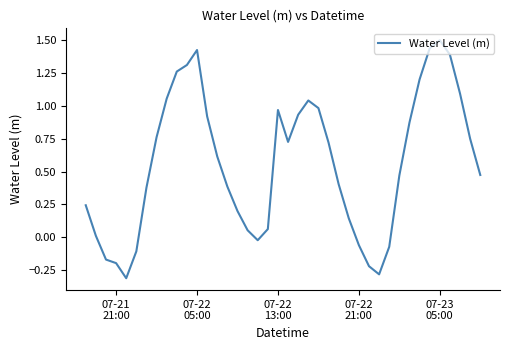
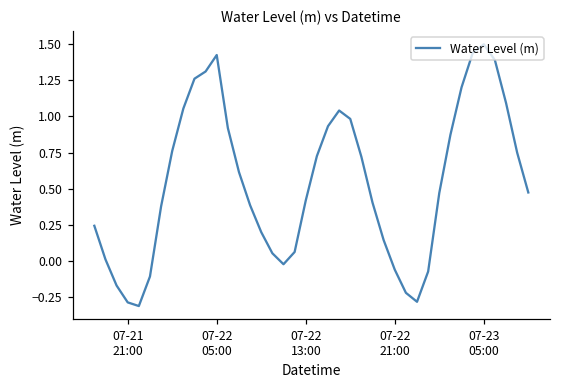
07-21 21:00: -0.20 -> -0.29
07-22 13:00: 0.97 -> 0.42
